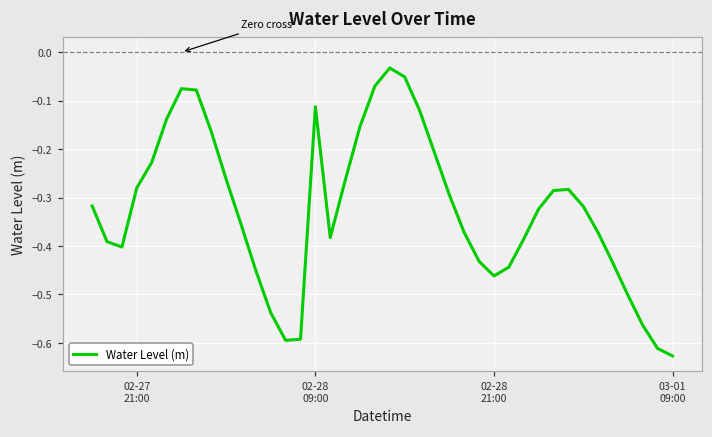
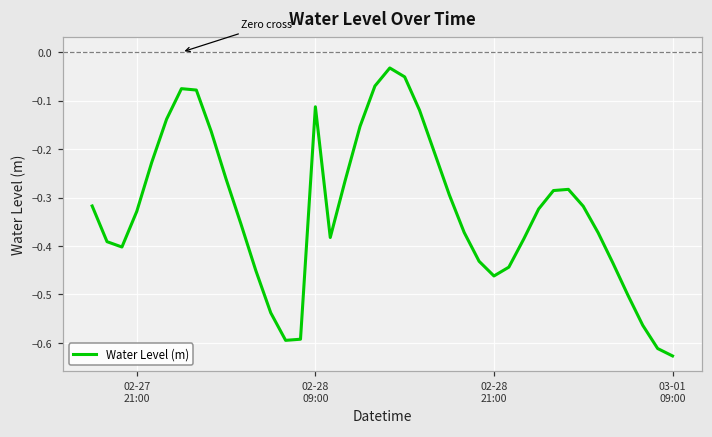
02-27 21:00: -0.28 -> -0.33
